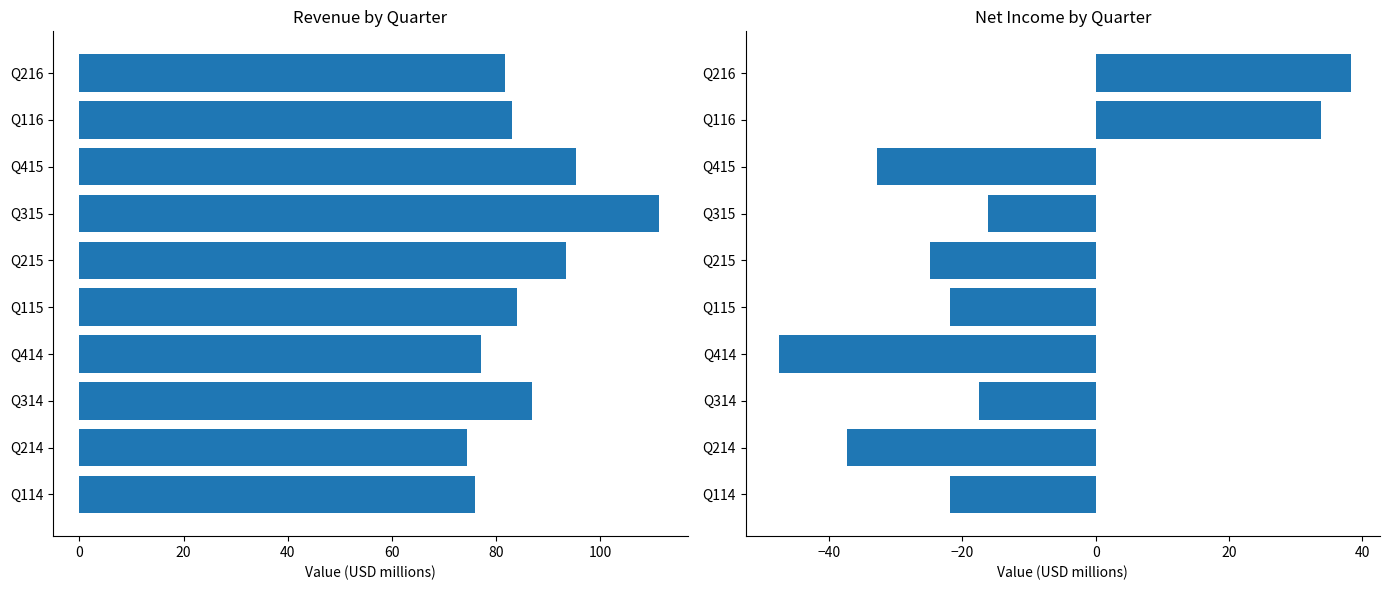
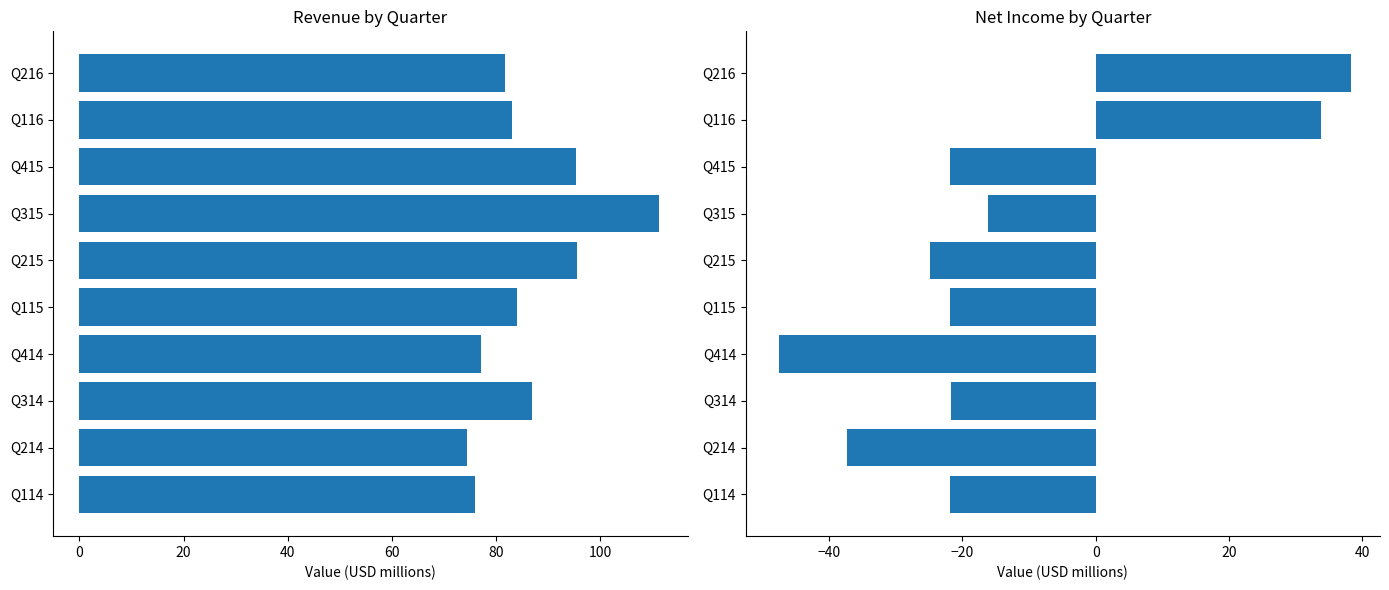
Revenue by Quarter, Q215: 93 -> 95
Net Income by Quarter, Q415: -33 -> -22
Net Income by Quarter, Q314: -18 -> -22
